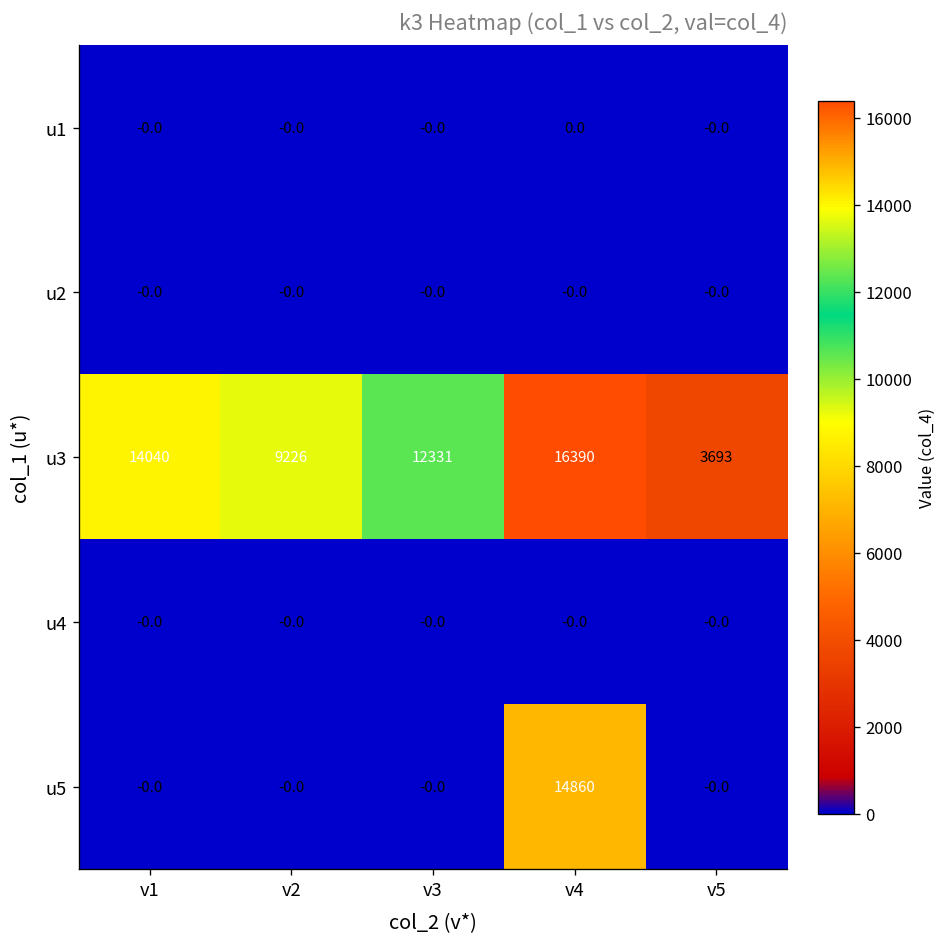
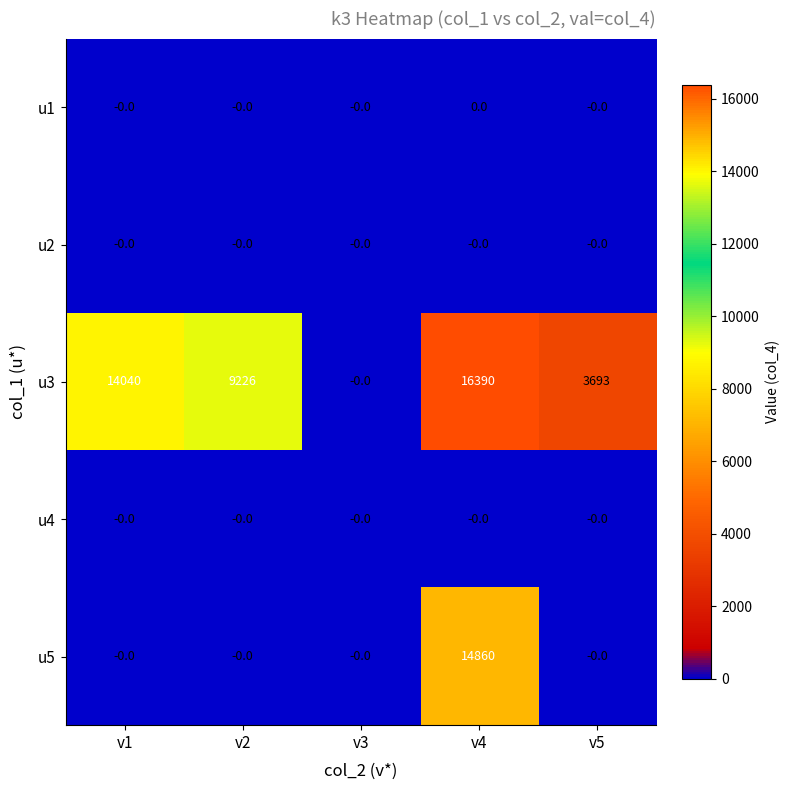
u3, v3: 12331 -> -0.0
